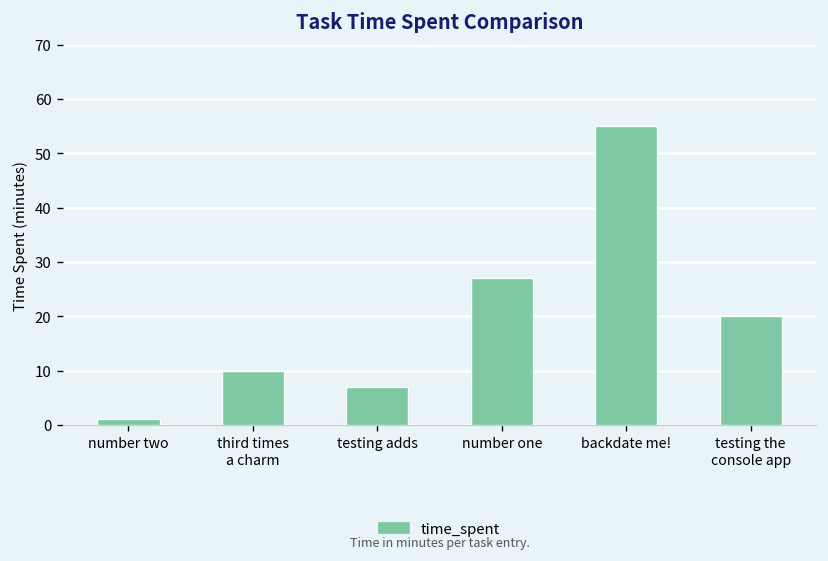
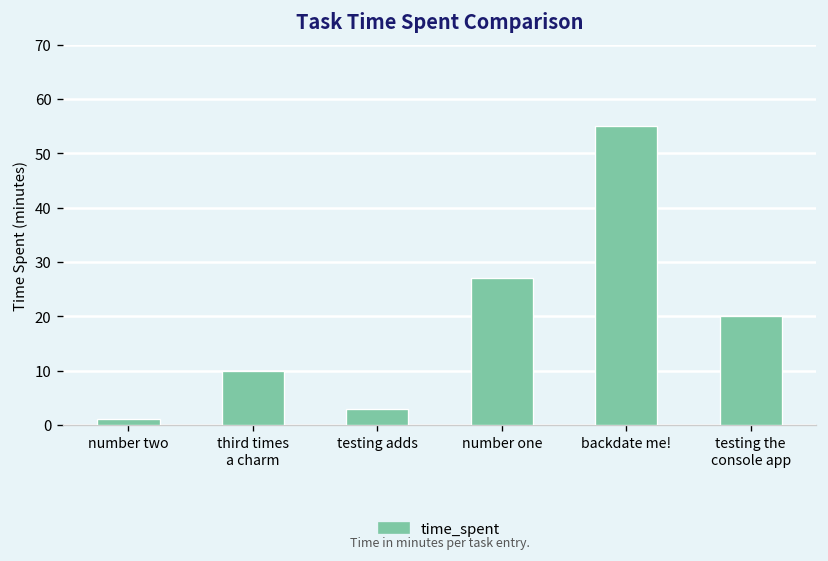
testing adds: 7 -> 3
